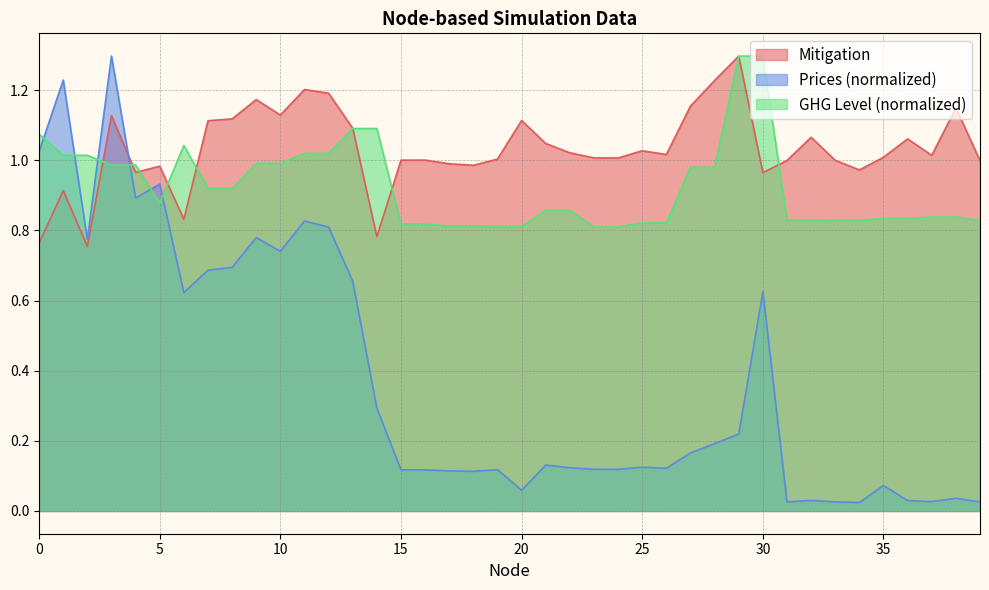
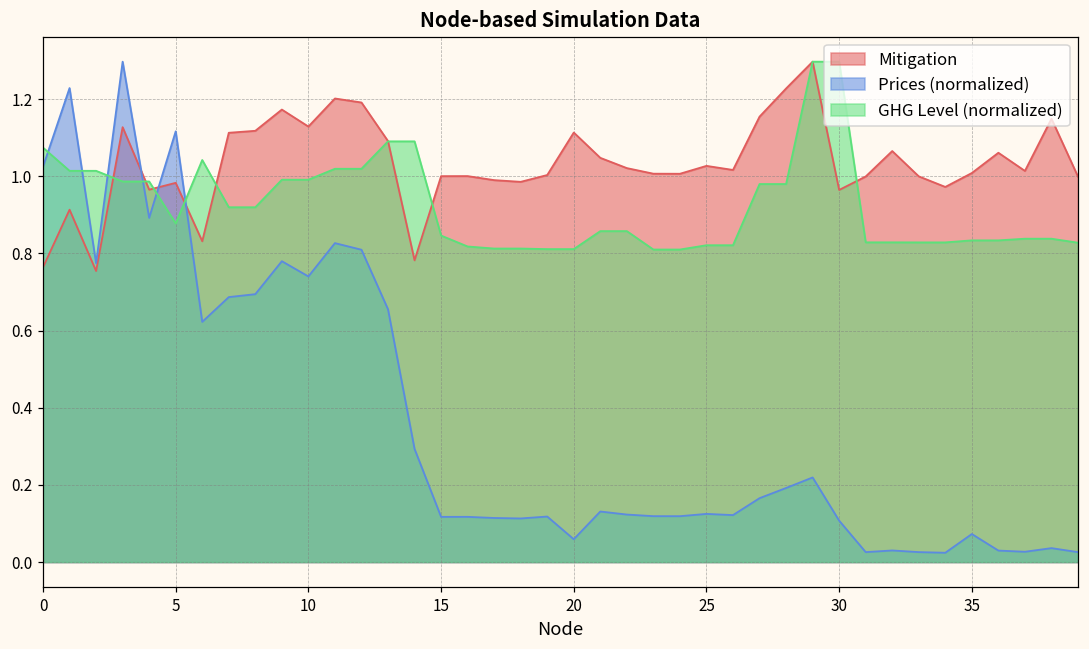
Prices (normalized), 5: 0.93 -> 1.12
GHG Level (normalized), 15: 0.82 -> 0.85
Prices (normalized), 30: 0.63 -> 0.11
